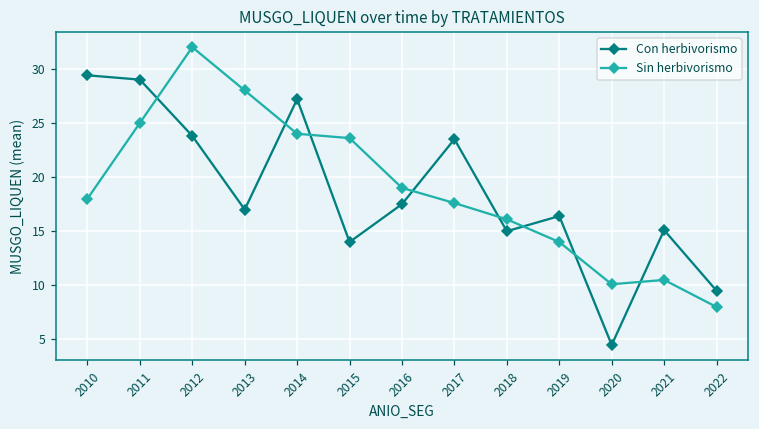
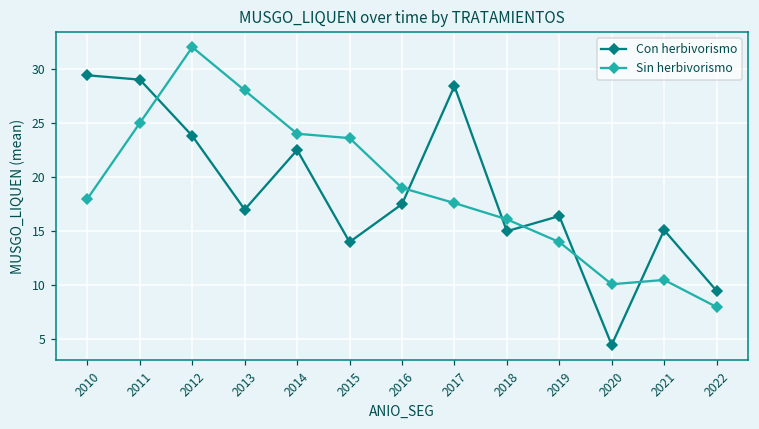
Con herbivorismo, 2014: 27 -> 23
Con herbivorismo, 2017: 24 -> 28
